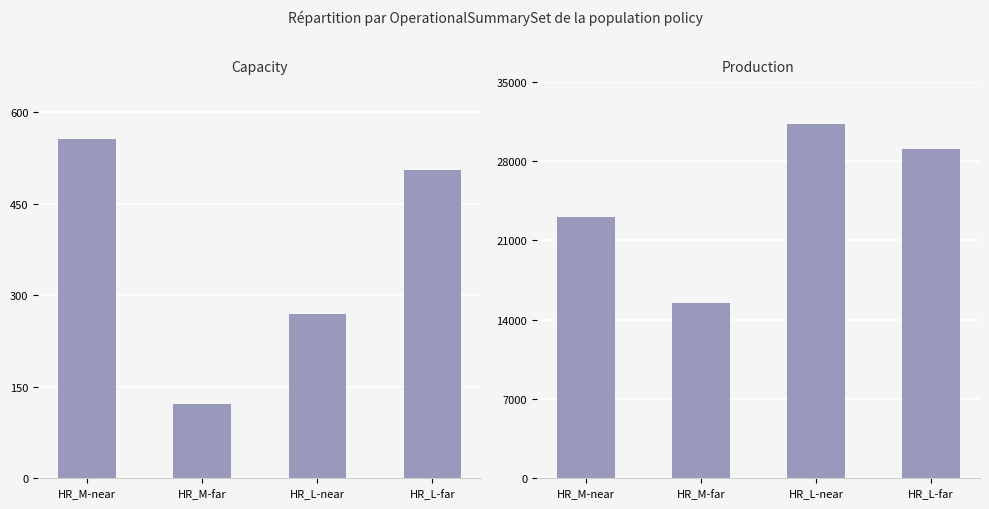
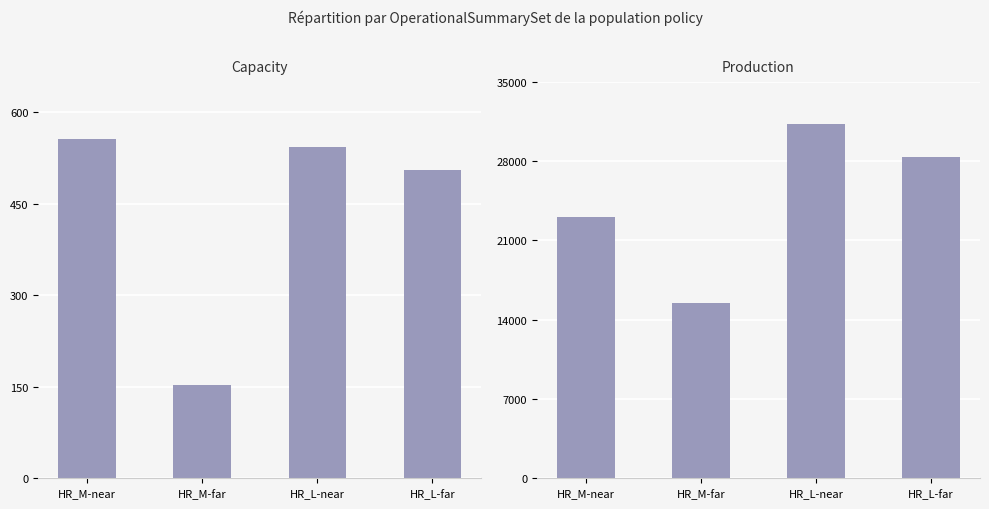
Capacity, HR_M-far: 120 -> 150
Capacity, HR_L-near: 270 -> 540
Production, HR_L-far: 29000 -> 28300
